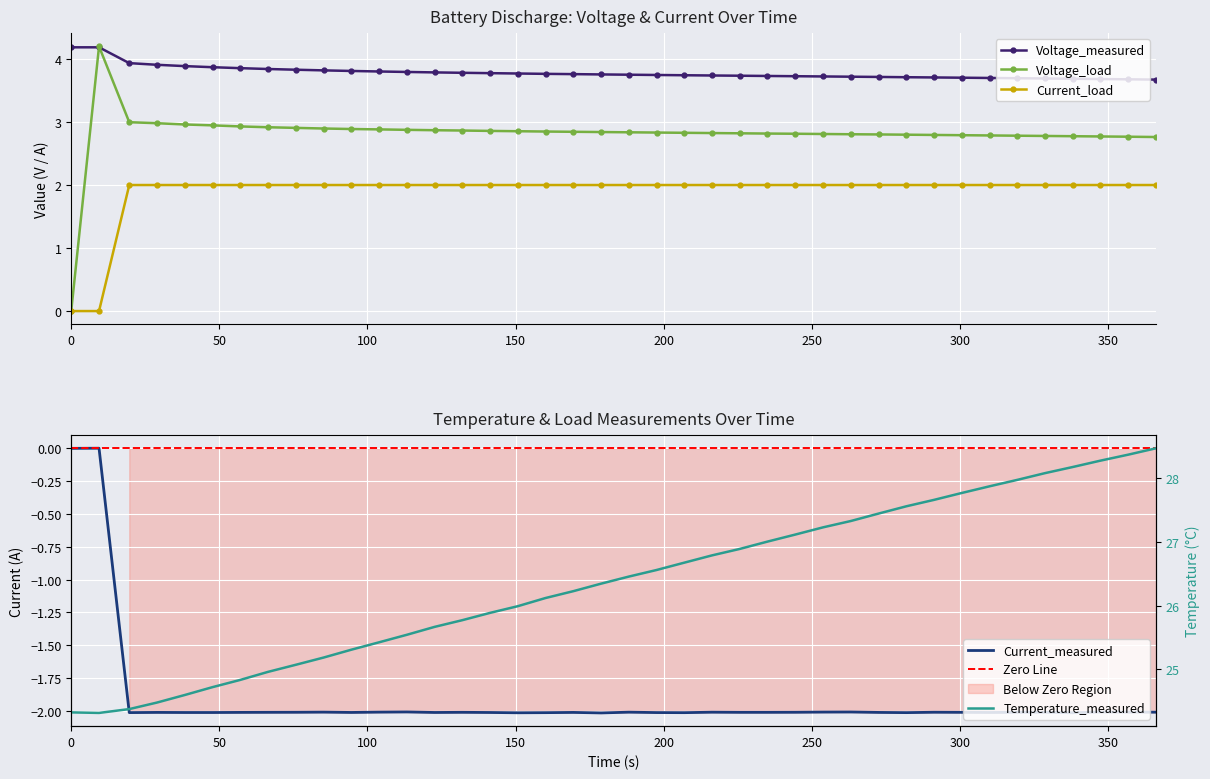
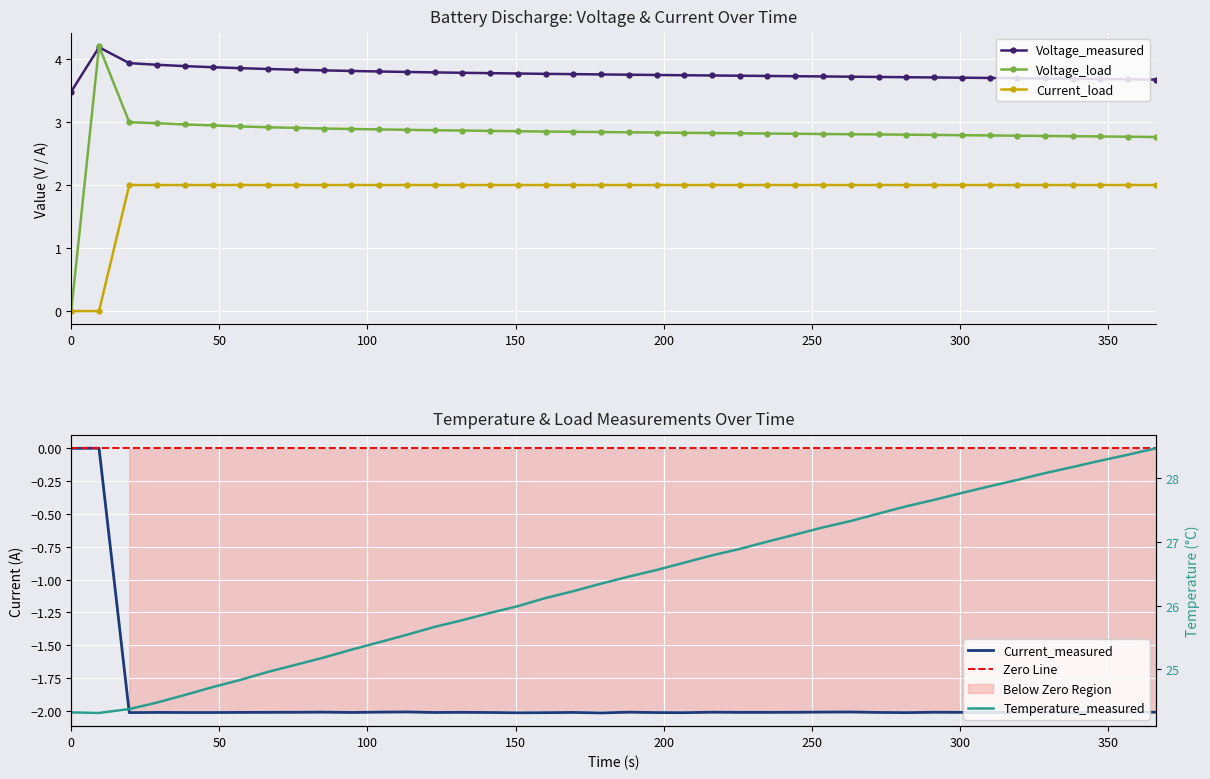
Battery Discharge: Voltage & Current Over Time, Voltage_measured, 0: 4.2 -> 3.5
